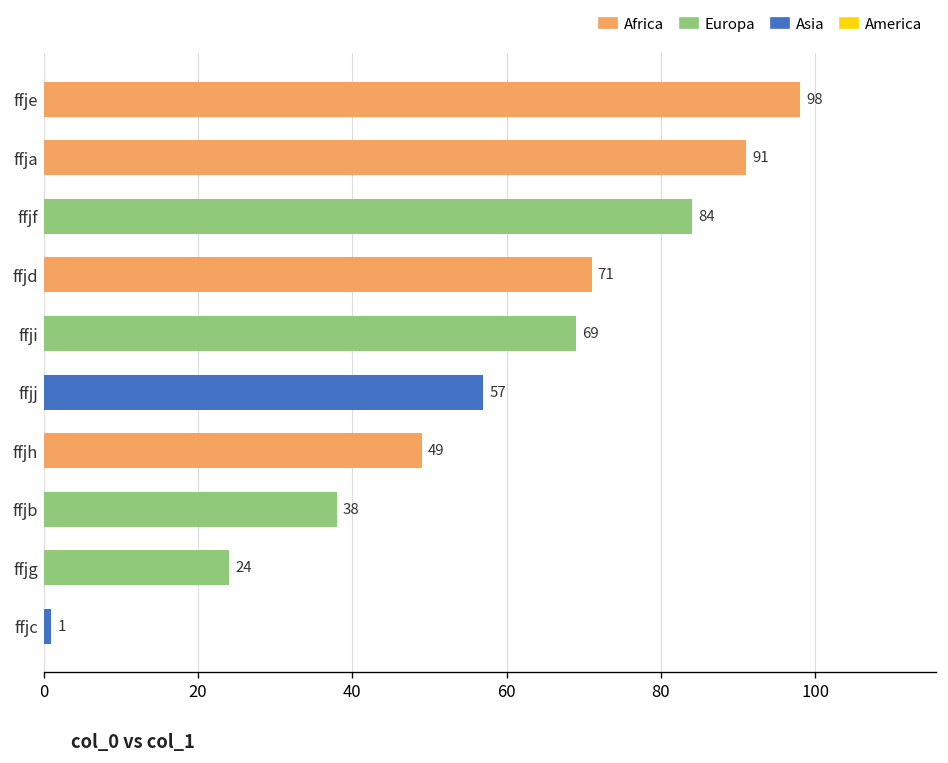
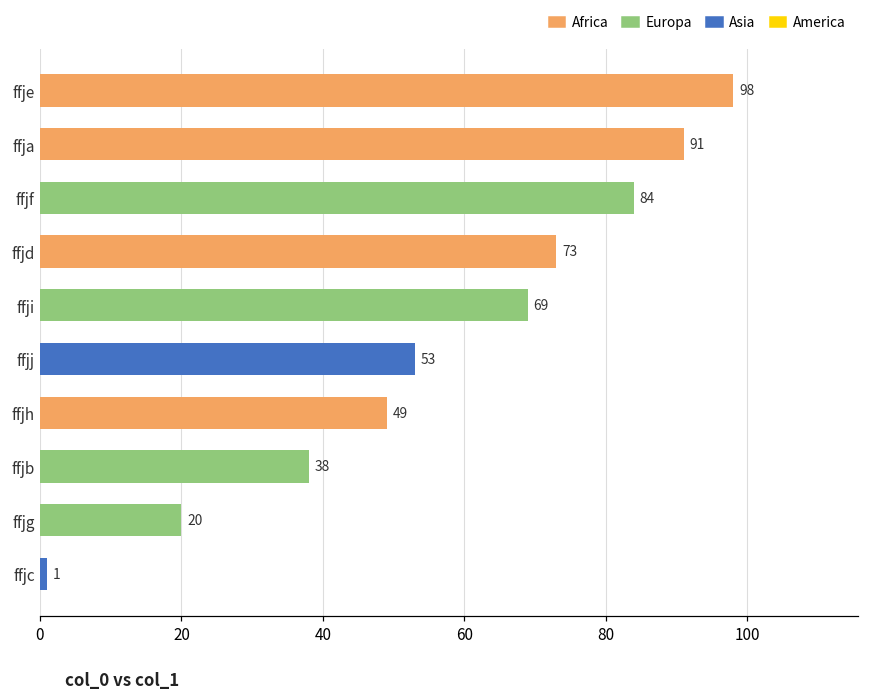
ffjd: 71 -> 73
ffjj: 57 -> 53
ffjg: 24 -> 20
